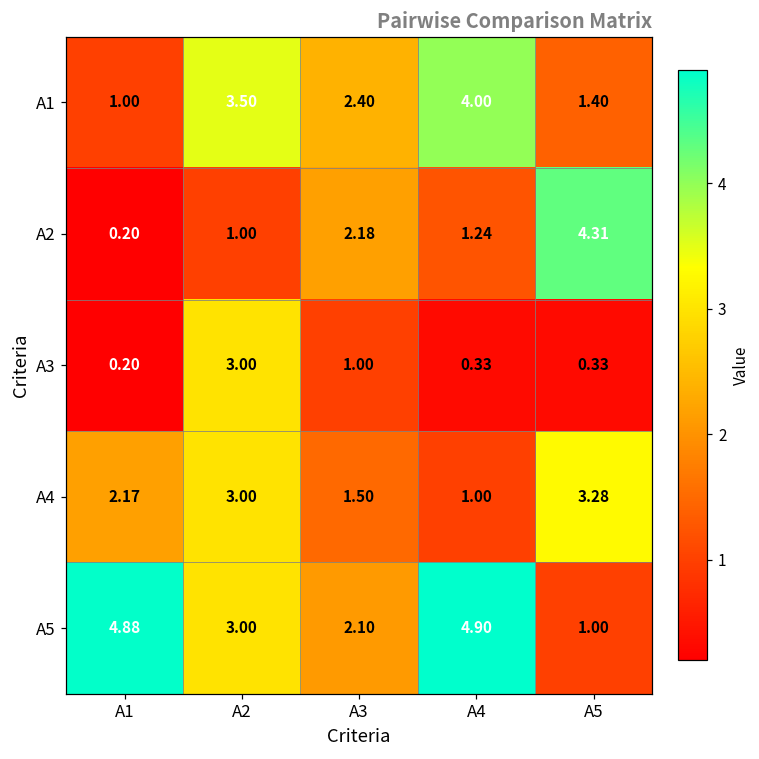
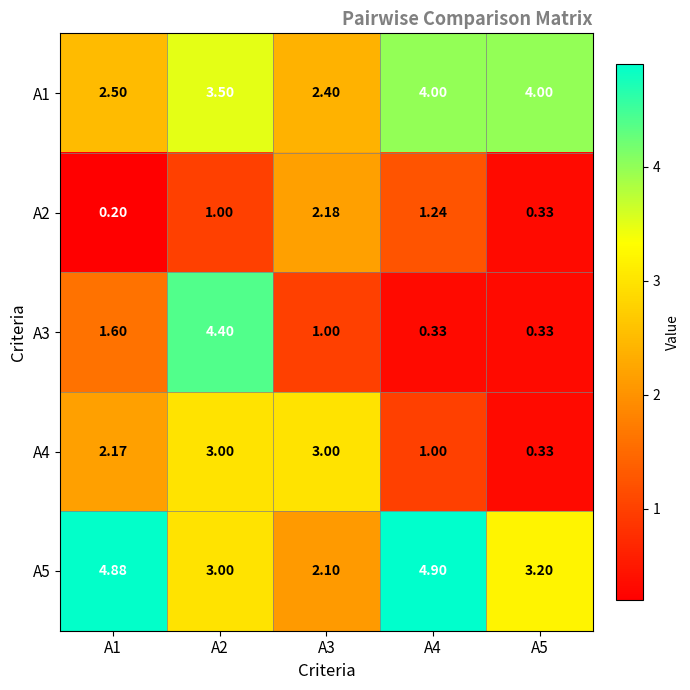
А1, А1: 1.00 -> 2.50
А1, А5: 1.40 -> 4.00
А2, А5: 4.31 -> 0.33
А3, А1: 0.20 -> 1.60
А3, А2: 3.00 -> 4.40
А4, А3: 1.50 -> 3.00
А4, А5: 3.28 -> 0.33
А5, А5: 1.00 -> 3.20
